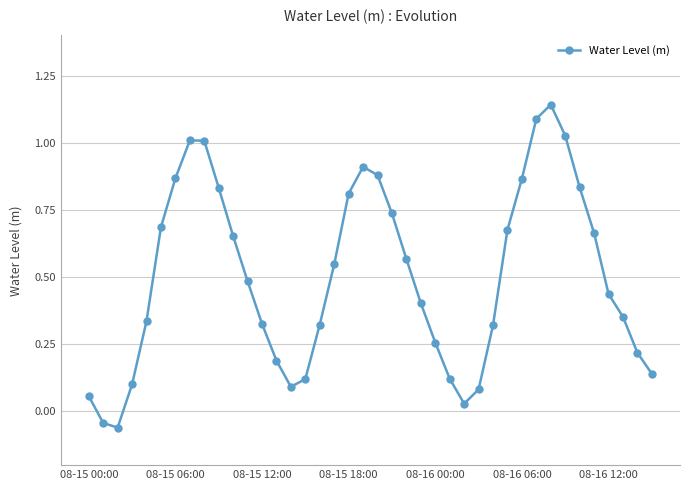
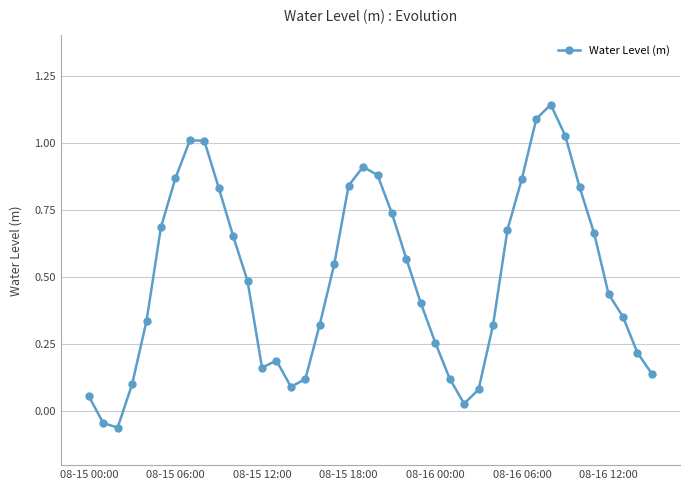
08-15 12:00: 0.33 -> 0.16
08-15 18:00: 0.81 -> 0.84
